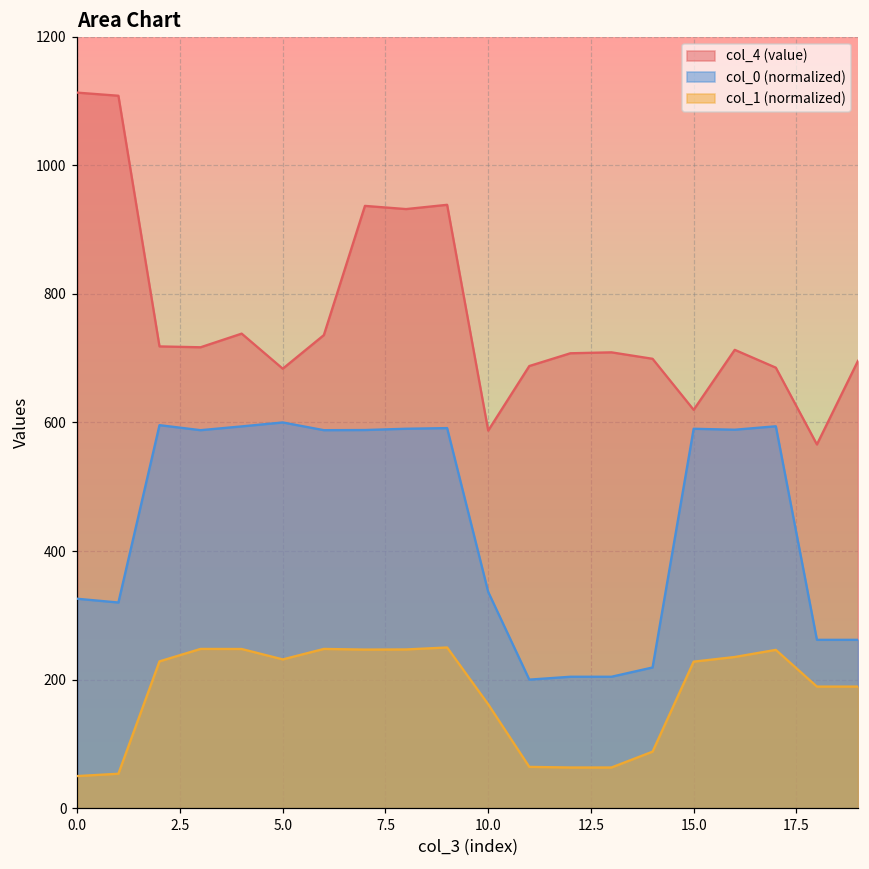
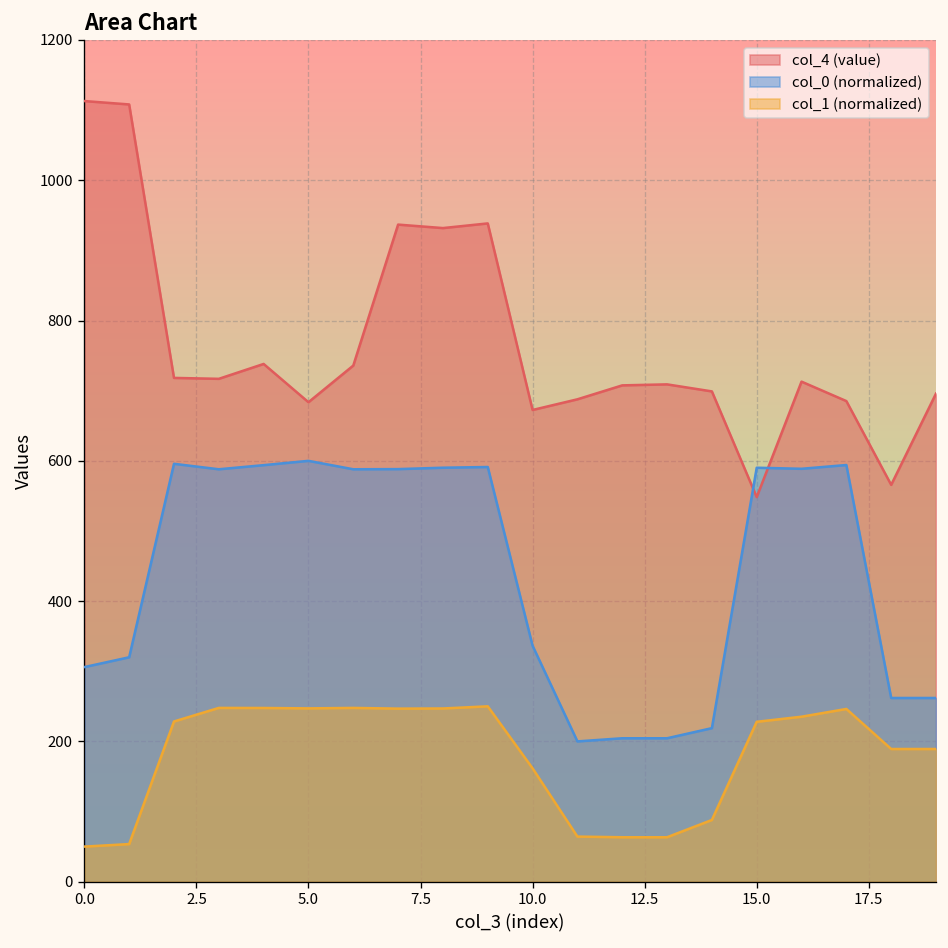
col_0 (normalized), 0.0: 330 -> 310
col_1 (normalized), 5.0: 230 -> 250
col_4 (value), 10.0: 590 -> 670
col_4 (value), 15.0: 620 -> 550
